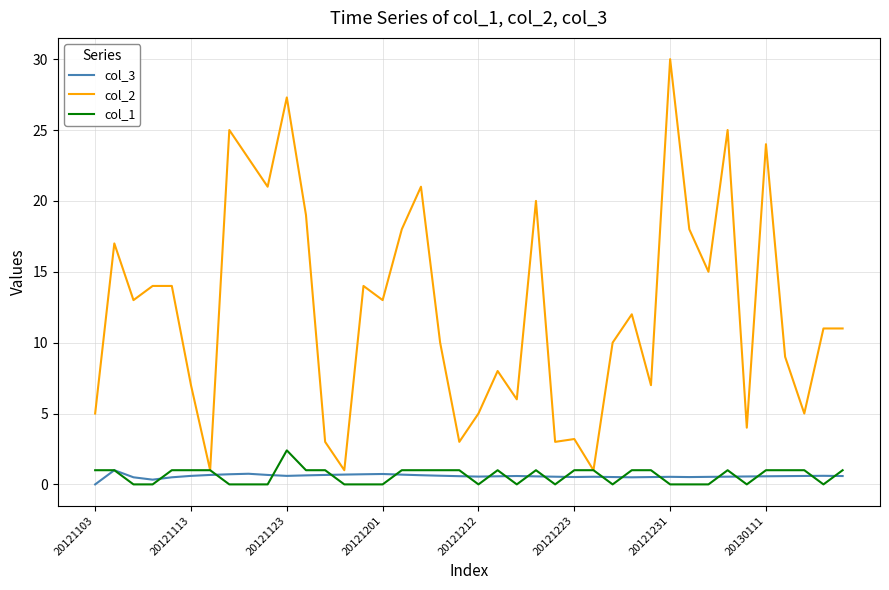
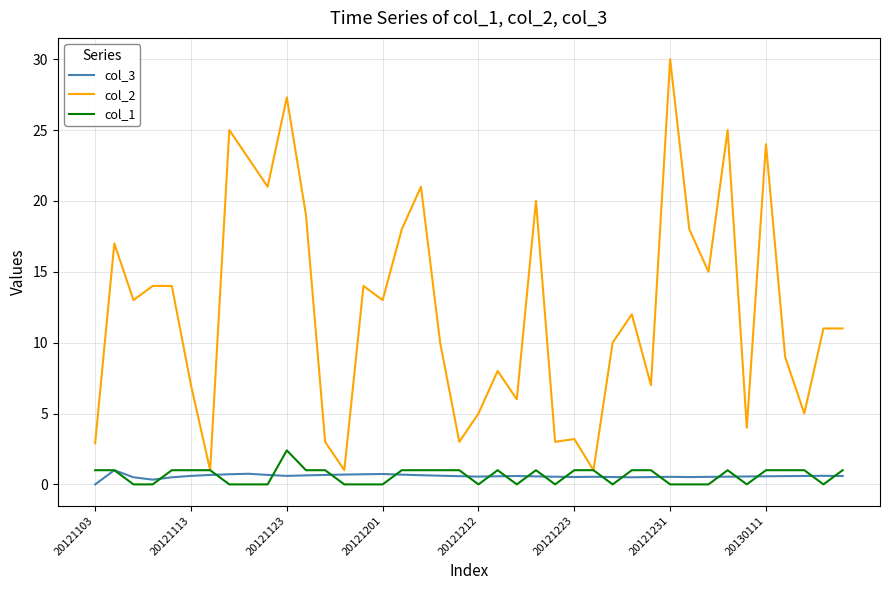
col_2, 20121103: 5.0 -> 2.9
